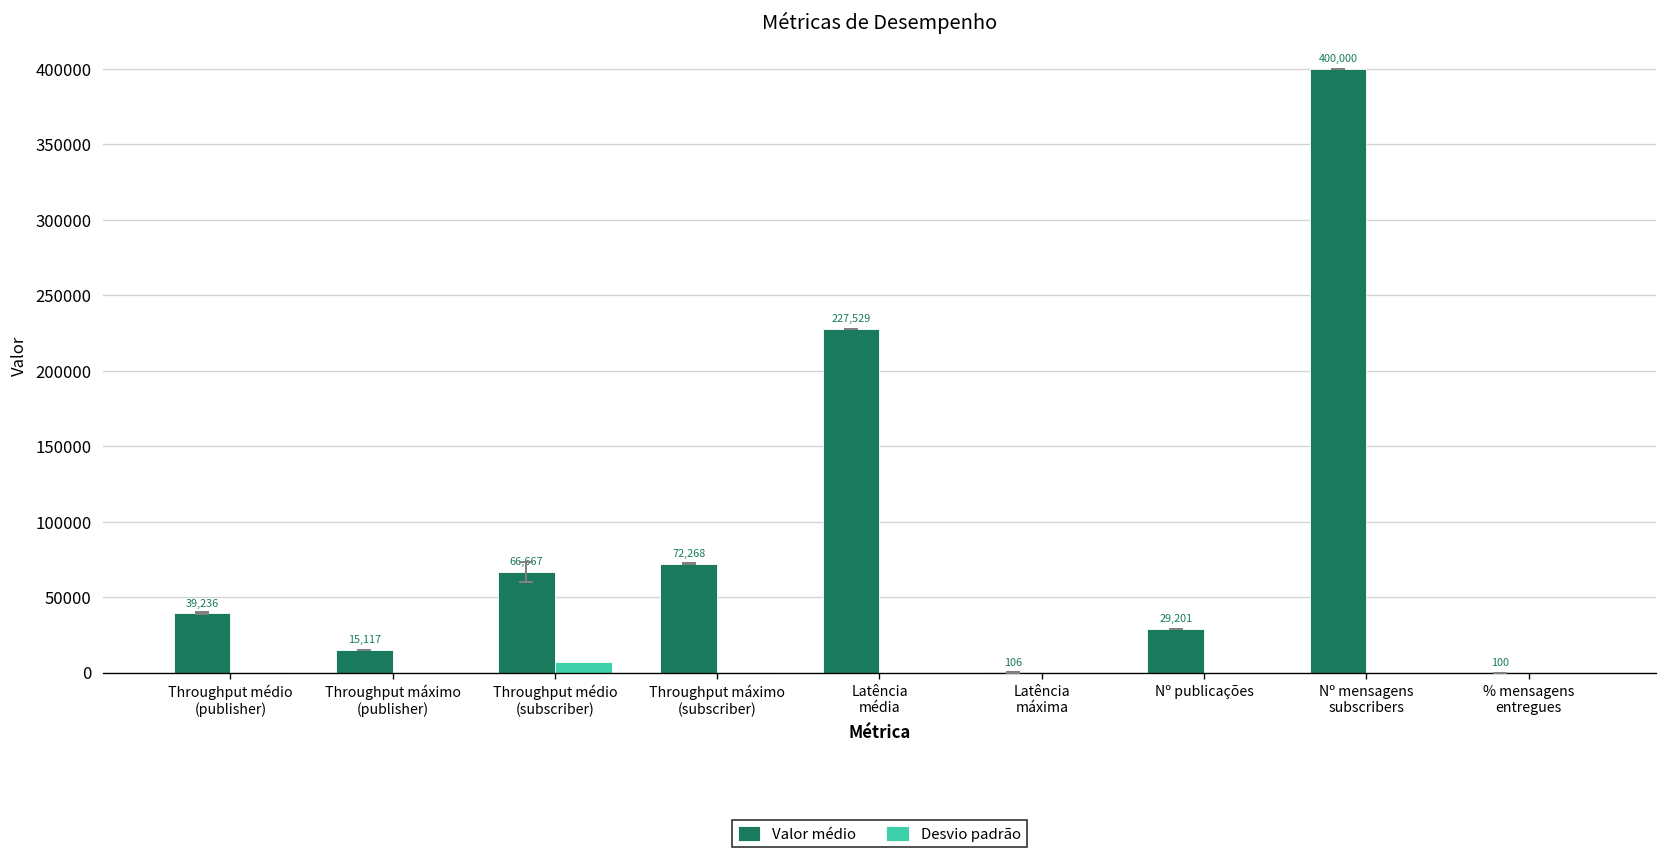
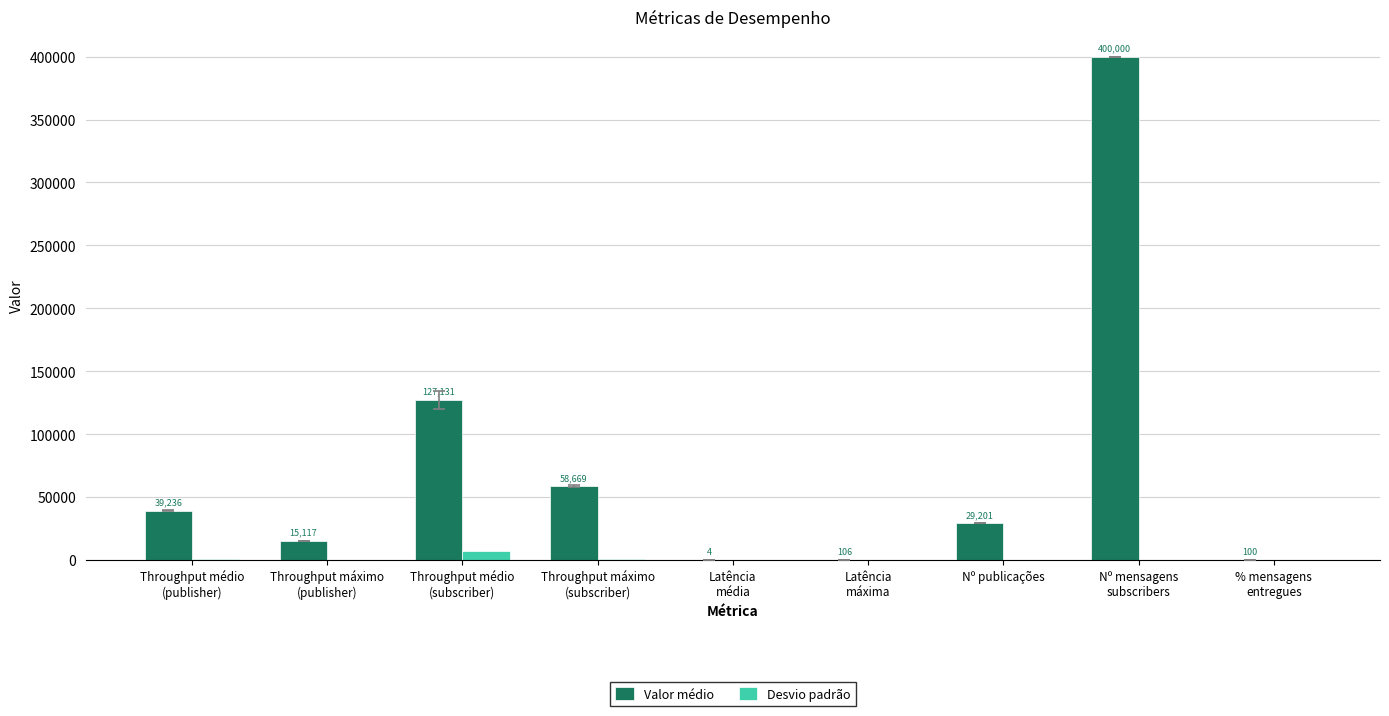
Valor médio, Throughput médio (subscriber): 66,667 -> 127,131
Valor médio, Throughput máximo (subscriber): 72,268 -> 58,669
Valor médio, Latência média: 227,529 -> 4
